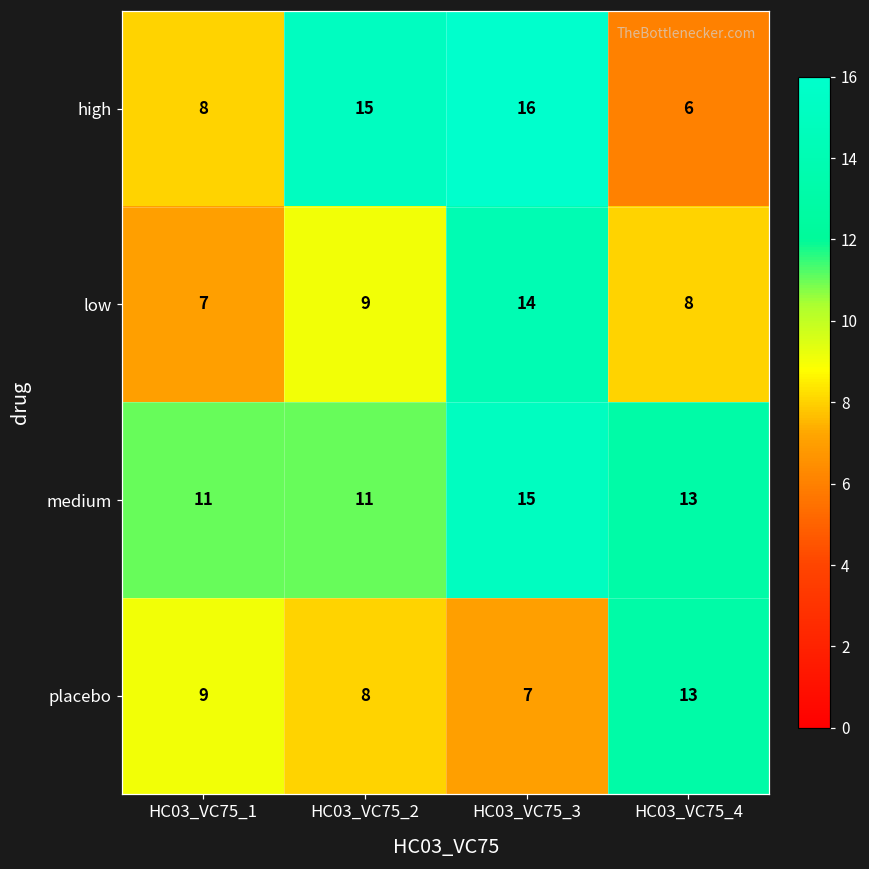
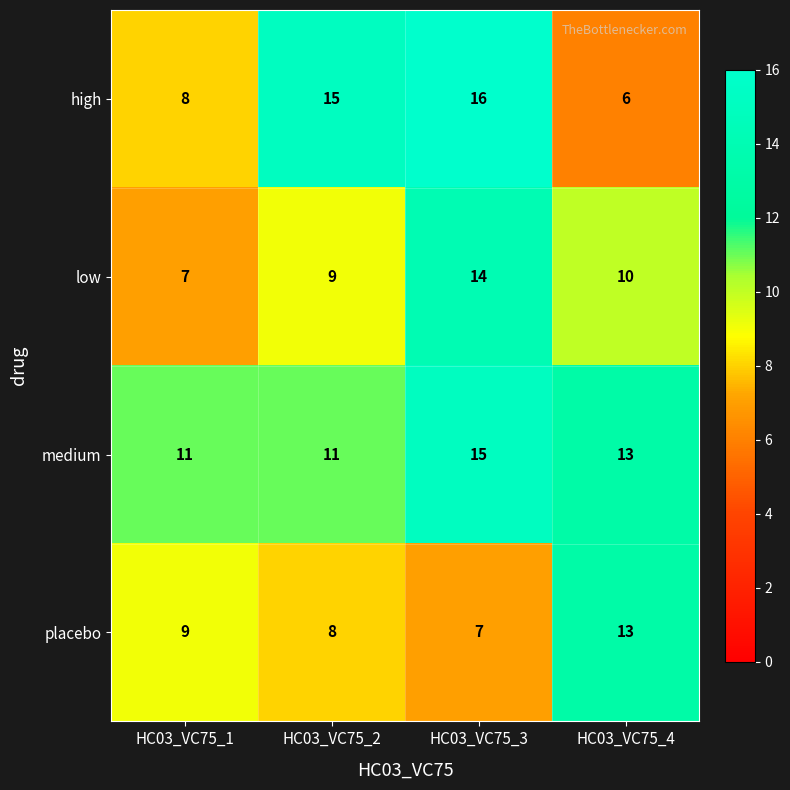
low, HC03_VC75_4: 8 -> 10
